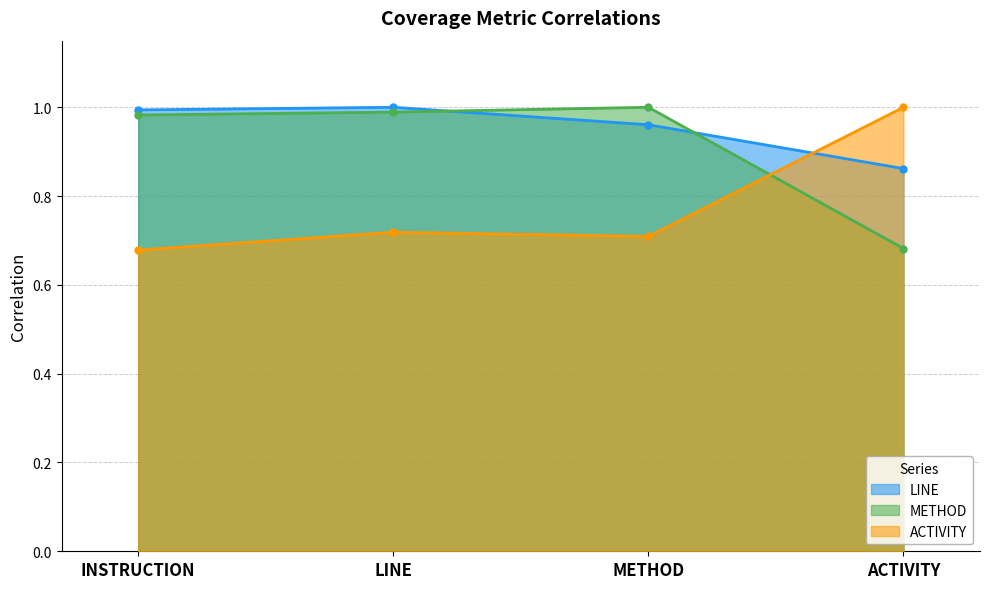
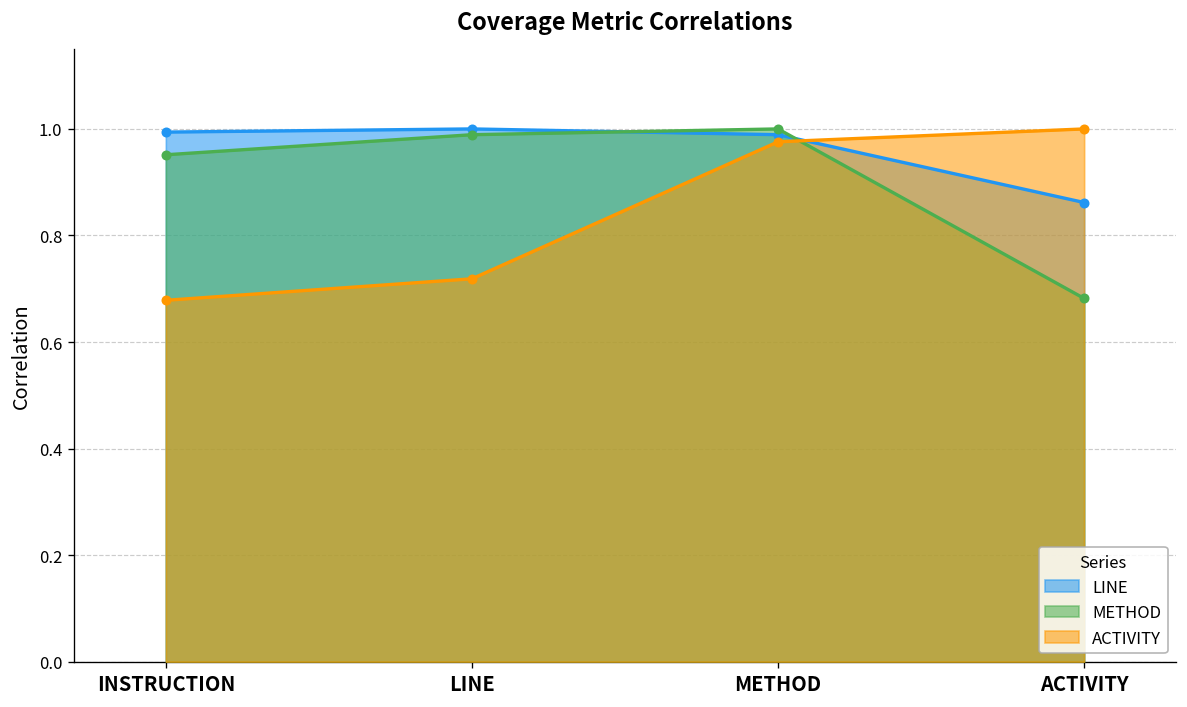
METHOD, INSTRUCTION: 0.98 -> 0.95
LINE, METHOD: 0.96 -> 0.99
ACTIVITY, METHOD: 0.71 -> 0.98
